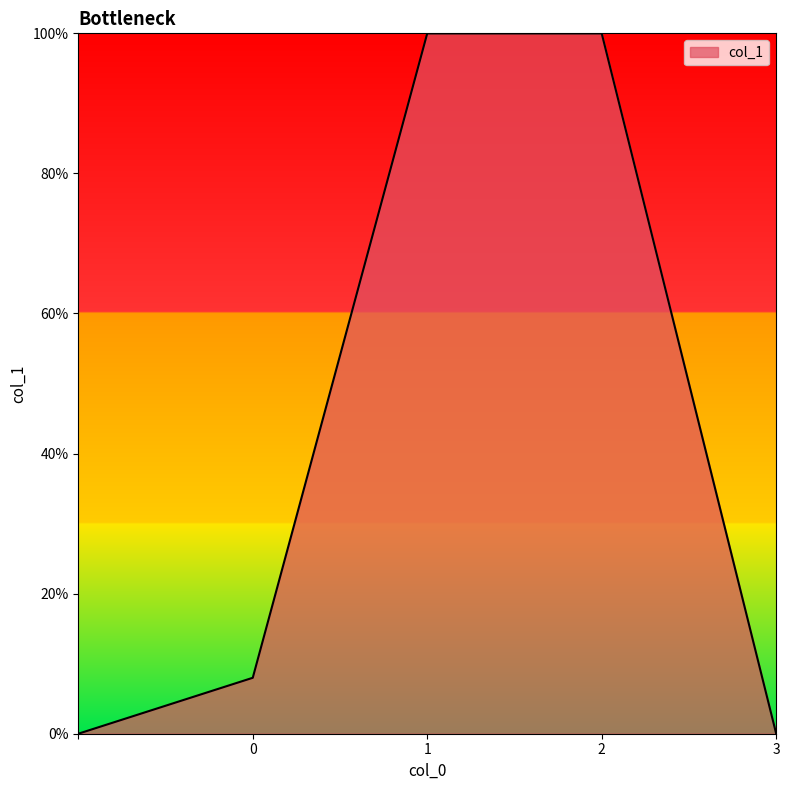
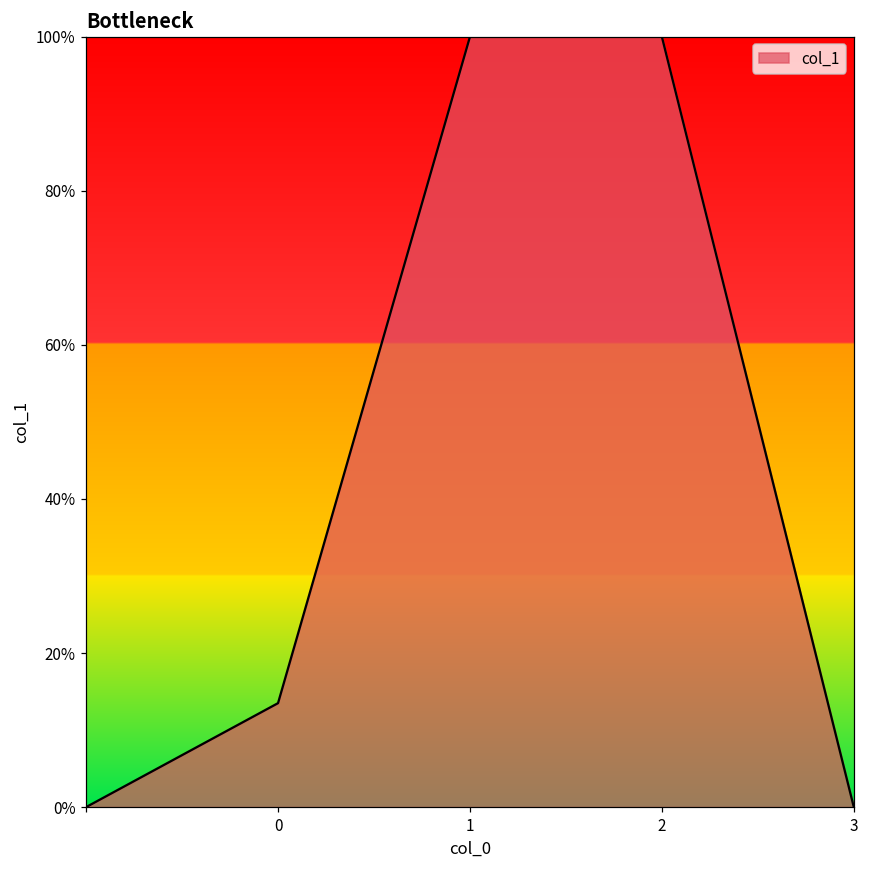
0: 8% -> 13%
